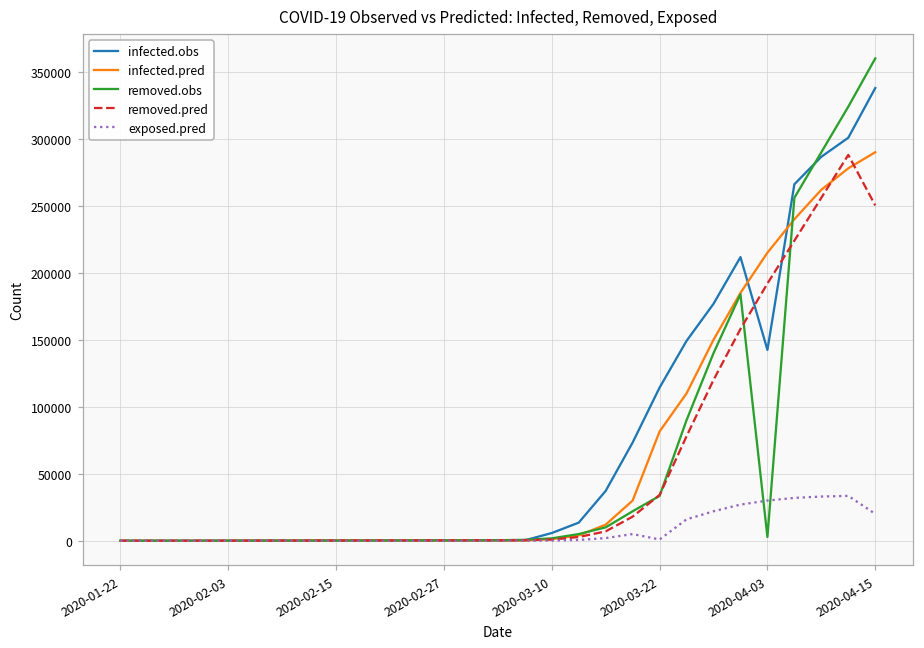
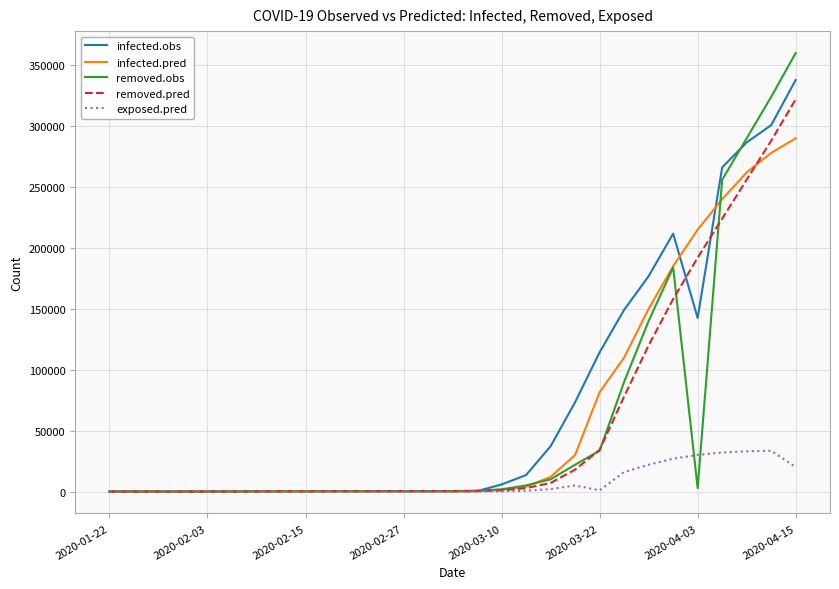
removed.pred, 2020-04-15: 250000 -> 322000
